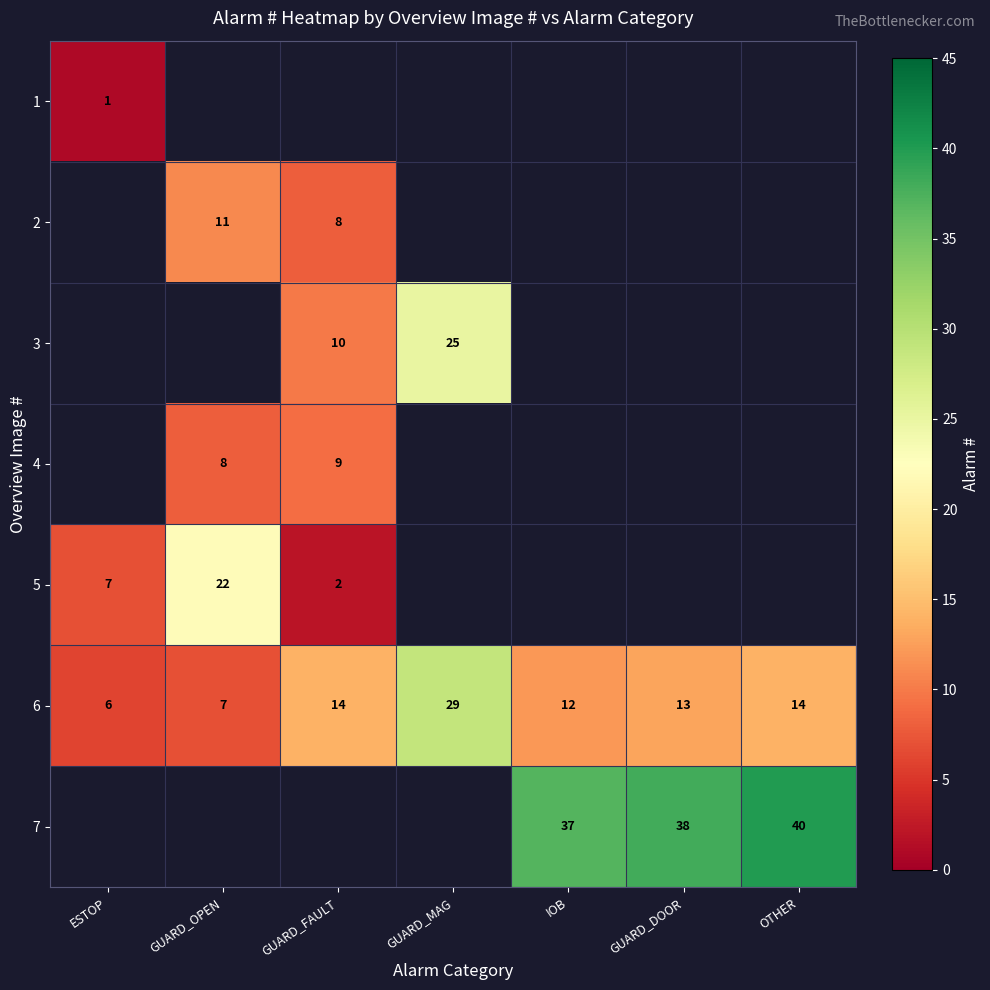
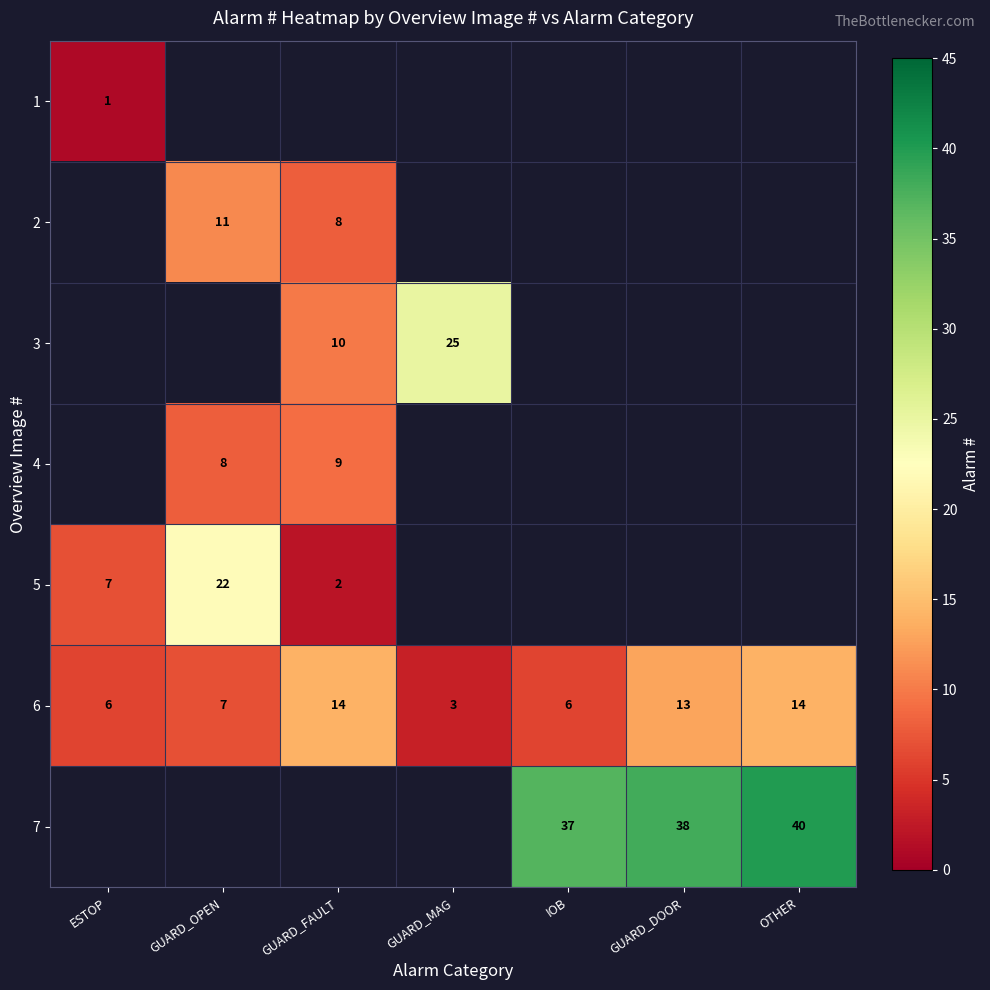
6, GUARD_MAG: 29 -> 3
6, IOB: 12 -> 6
